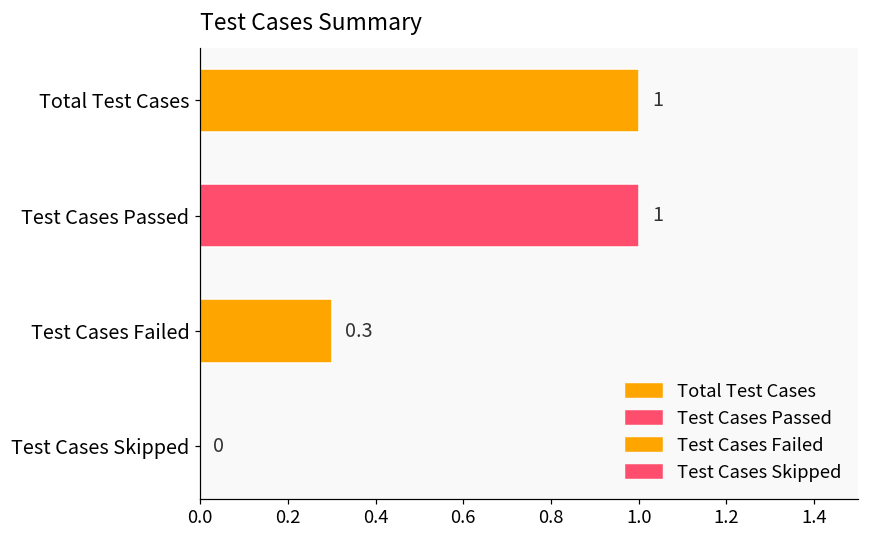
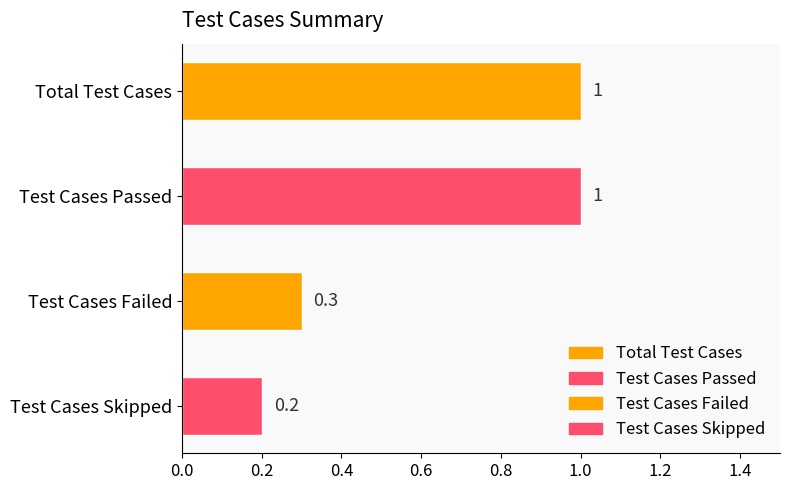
Test Cases Skipped: 0 -> 0.2
